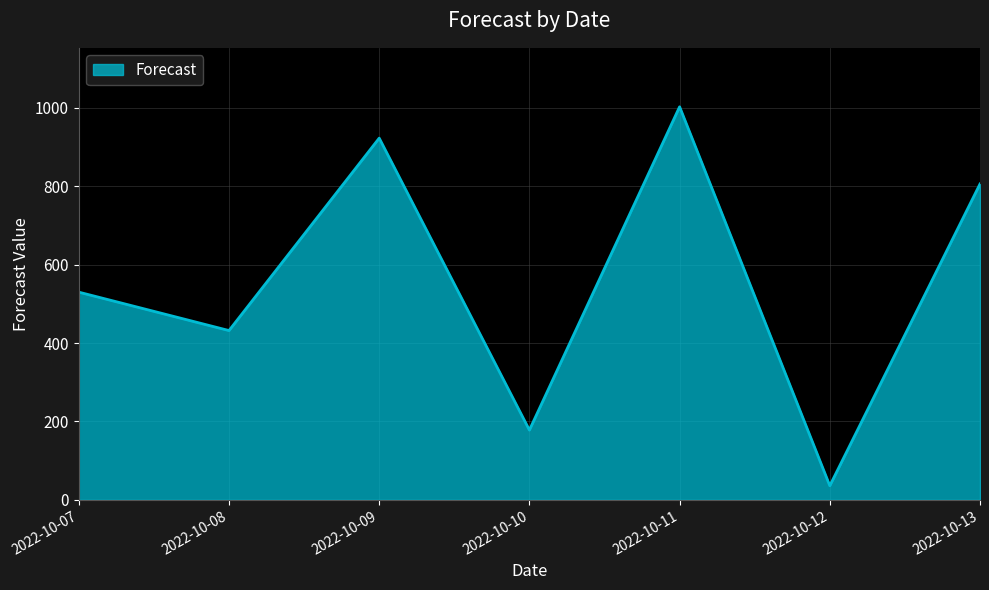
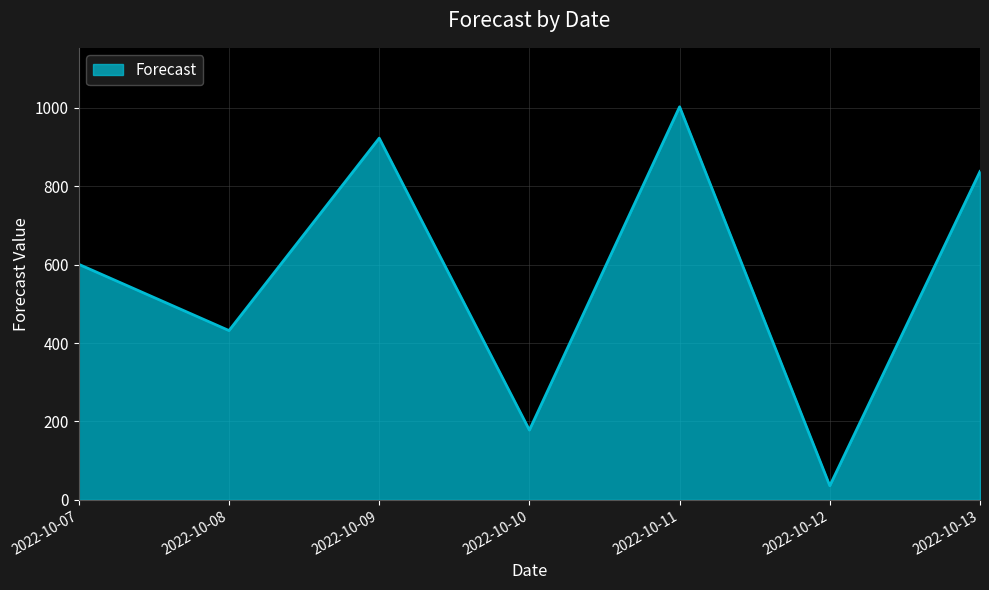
2022-10-07: 530 -> 600
2022-10-13: 810 -> 840
